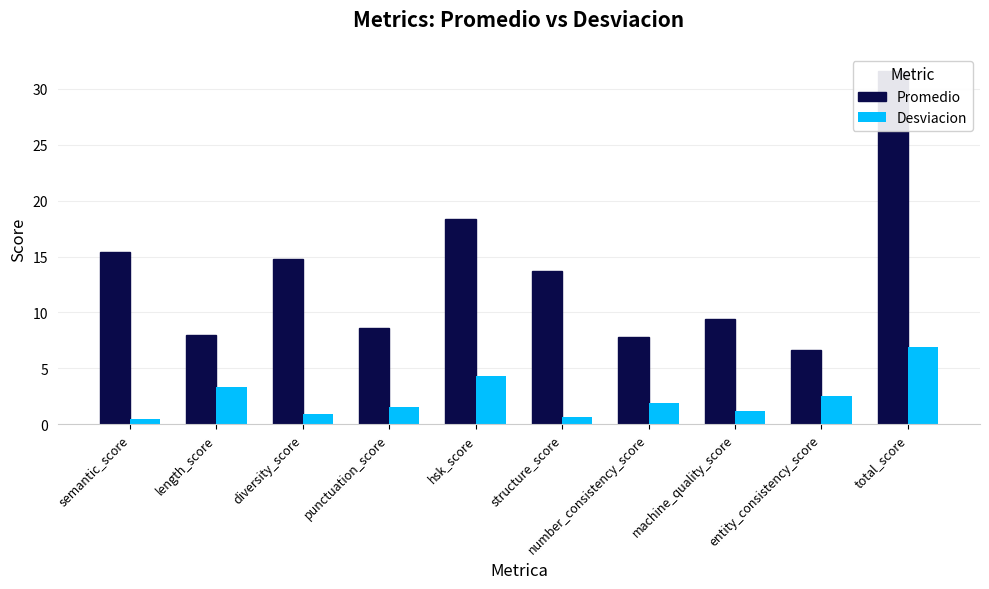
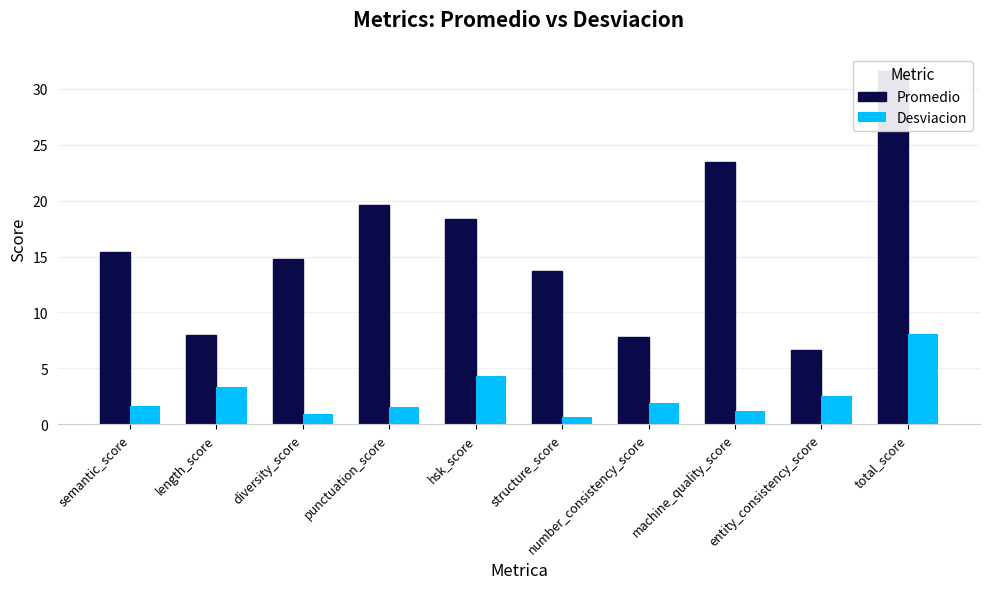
Desviacion, semantic_score: 0.5 -> 1.6
Promedio, punctuation_score: 8.6 -> 19.6
Promedio, machine_quality_score: 9.4 -> 23.5
Desviacion, total_score: 6.9 -> 8.1
